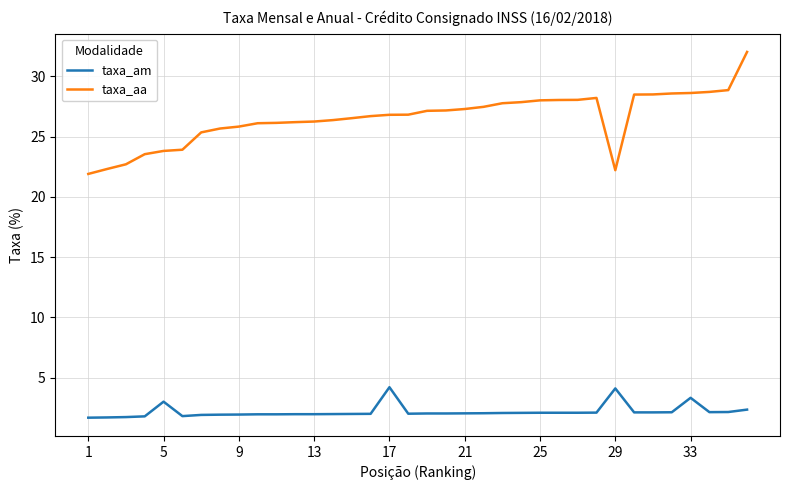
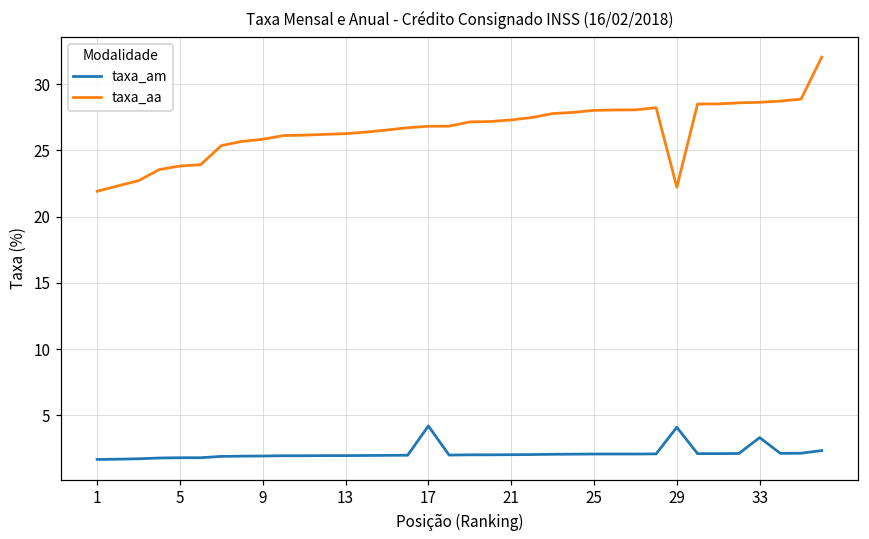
taxa_am, 5: 3.0 -> 1.8
